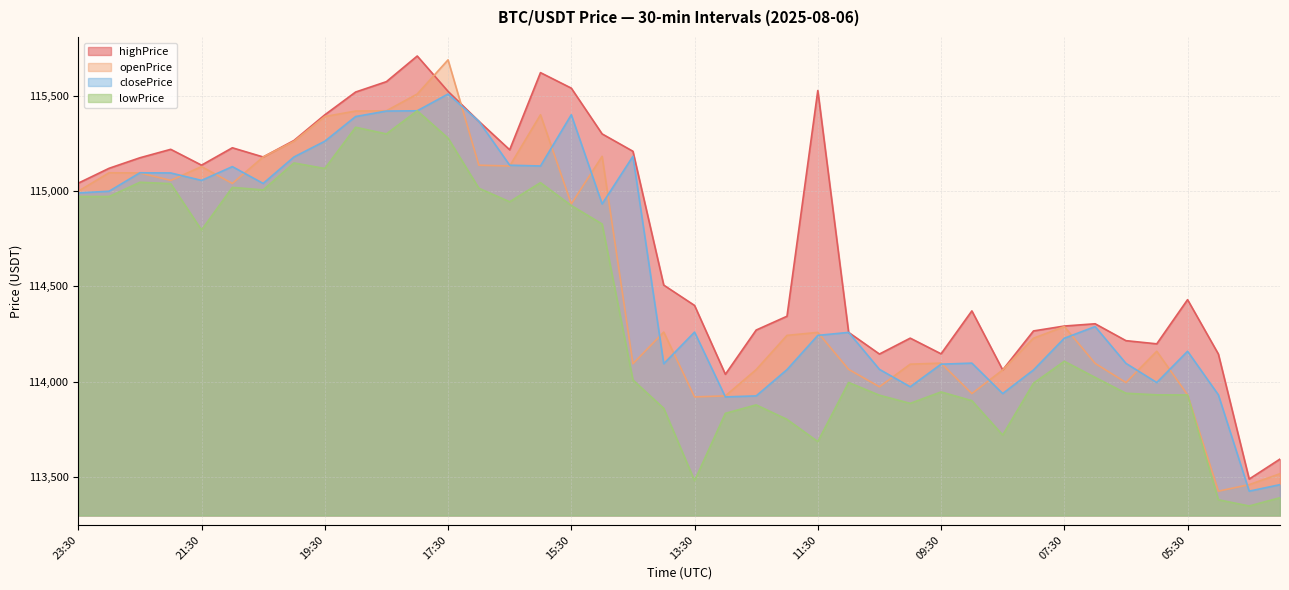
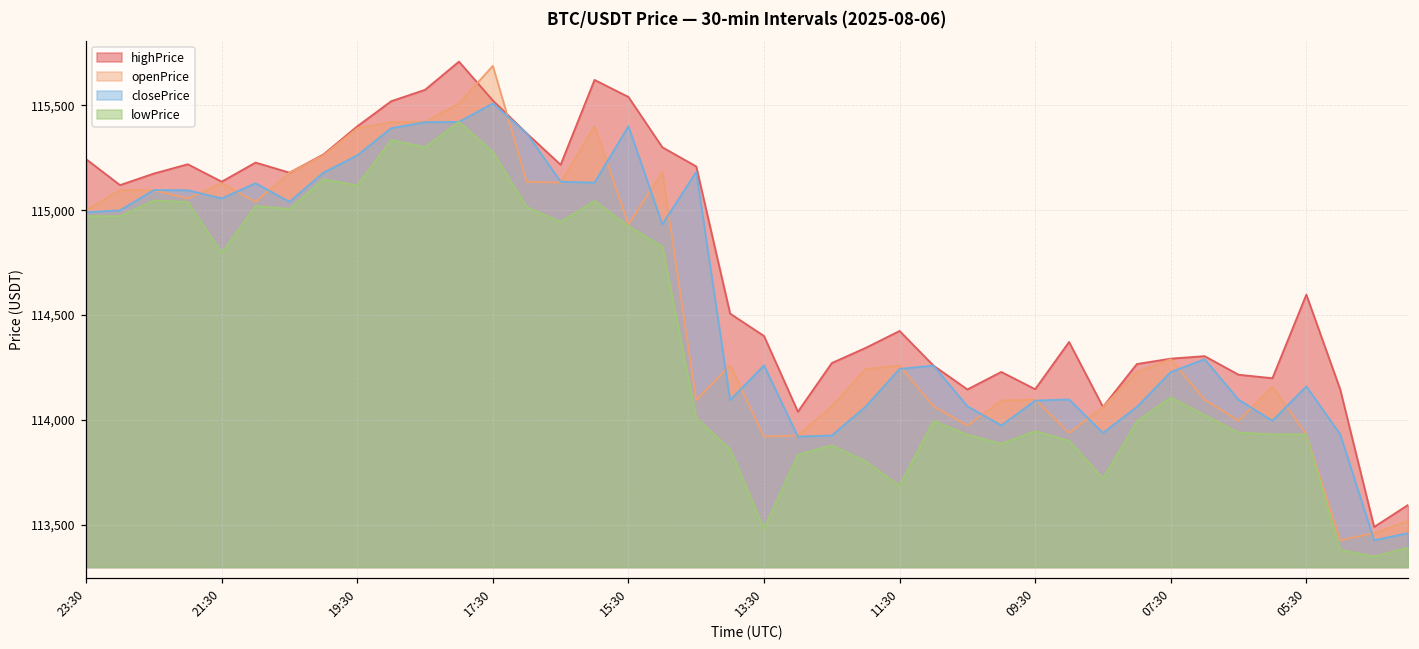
highPrice, 23:30: 115,040 -> 115,240
highPrice, 11:30: 115,530 -> 114,420
highPrice, 05:30: 114,430 -> 114,600
